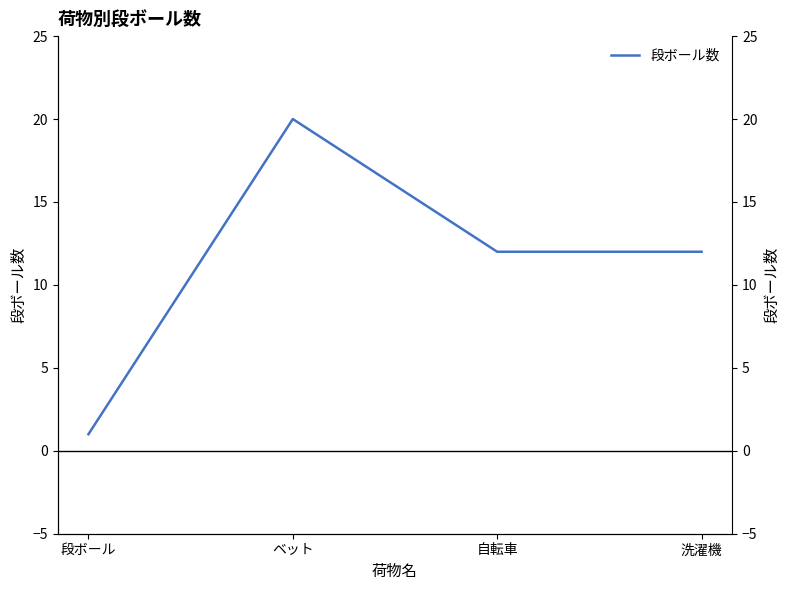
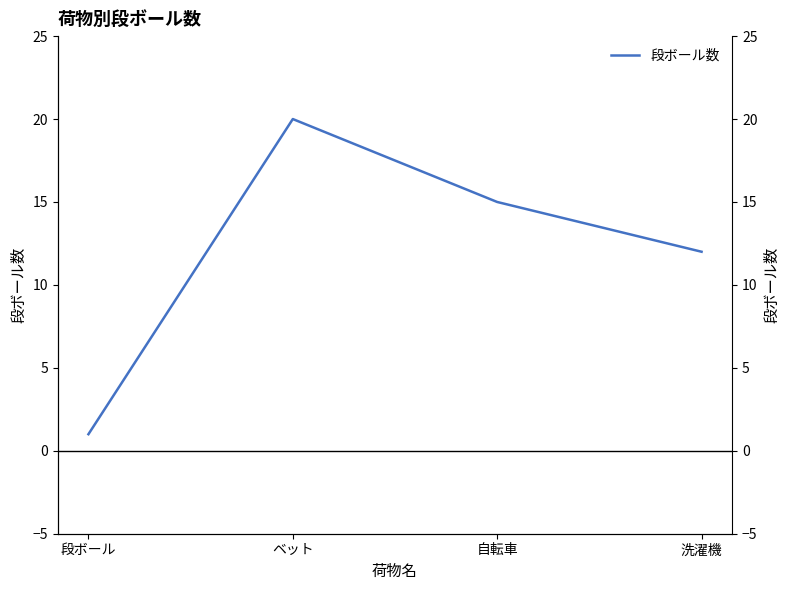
自転車: 12 -> 15
